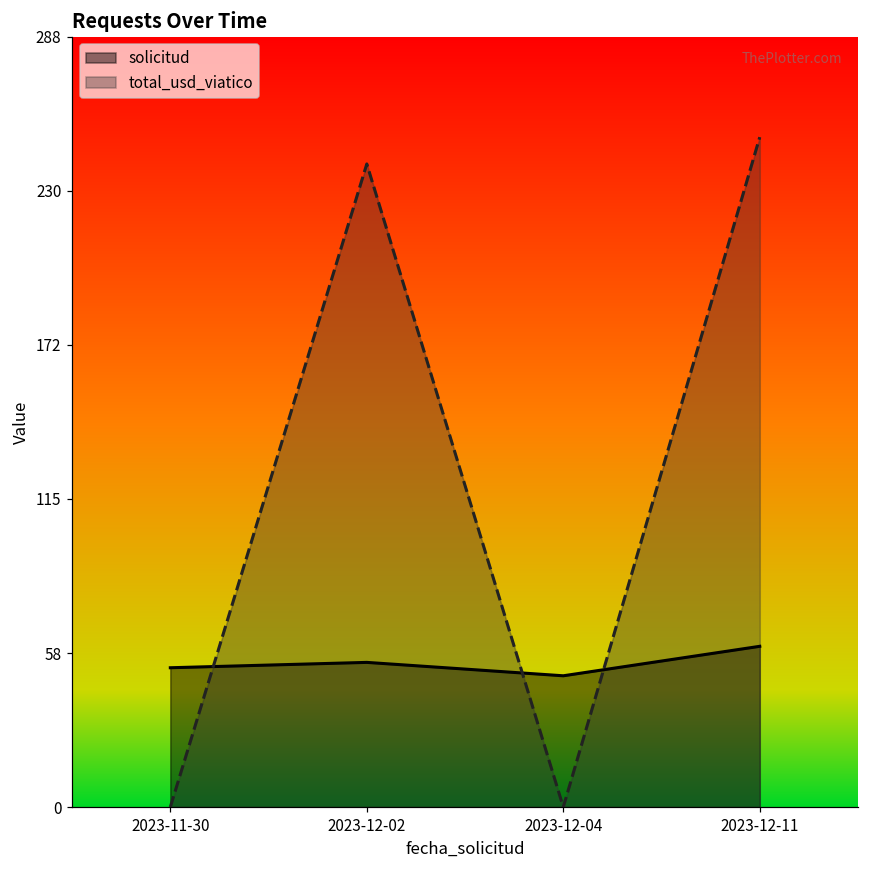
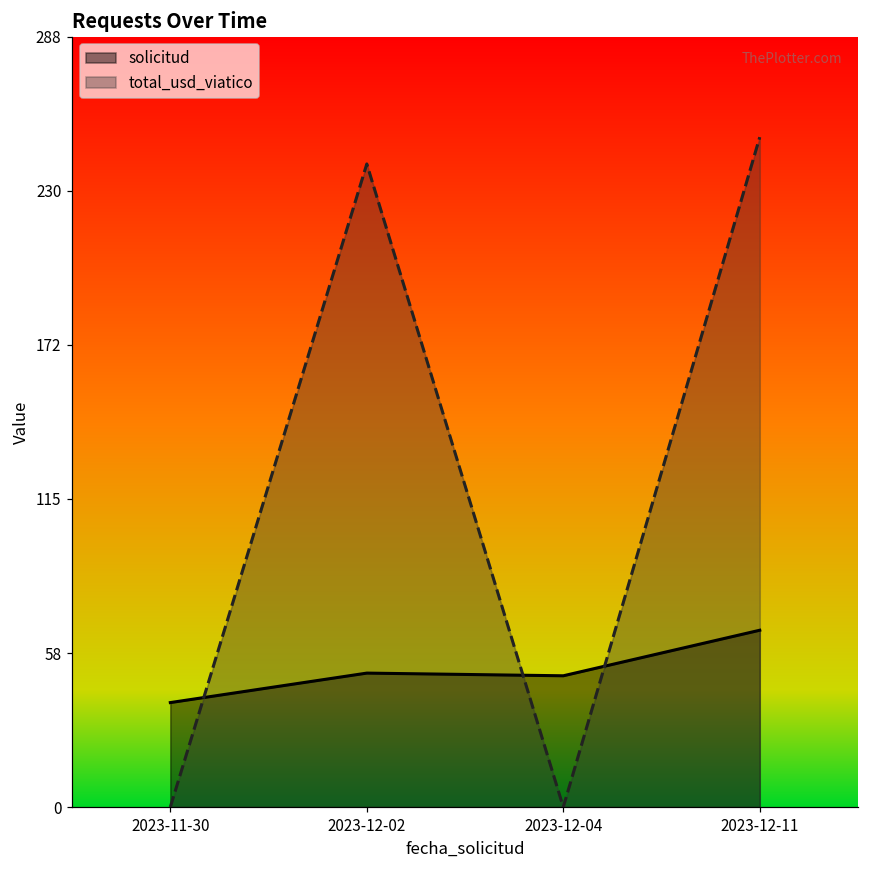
solicitud, 2023-11-30: 52 -> 39
solicitud, 2023-12-02: 54 -> 50
solicitud, 2023-12-11: 60 -> 66
